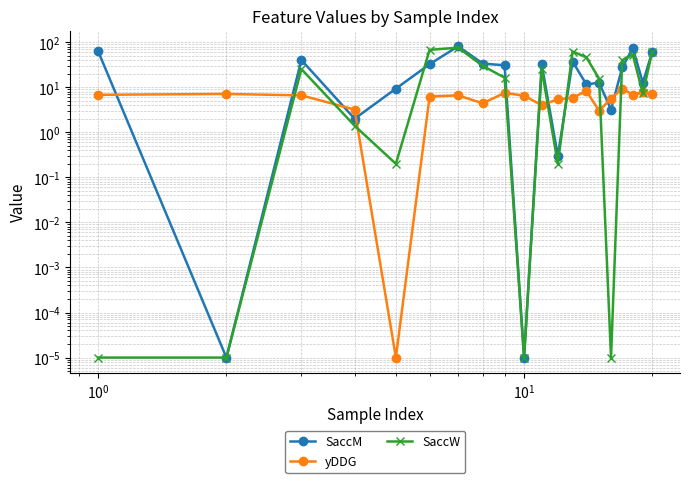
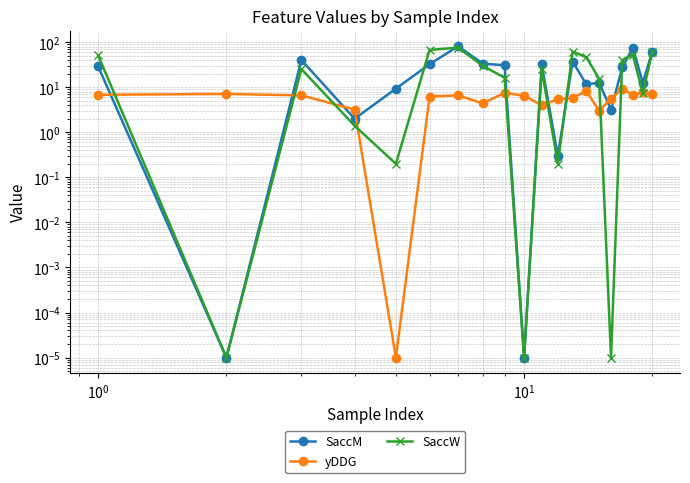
SaccM, 10^0: 60 -> 30
SaccW, 10^0: 0.000010 -> 50
